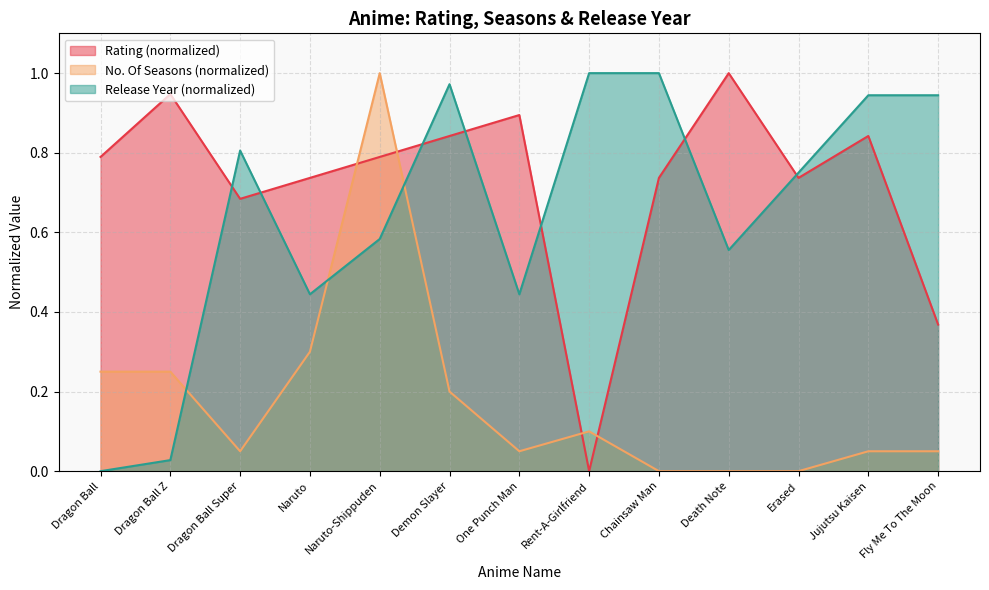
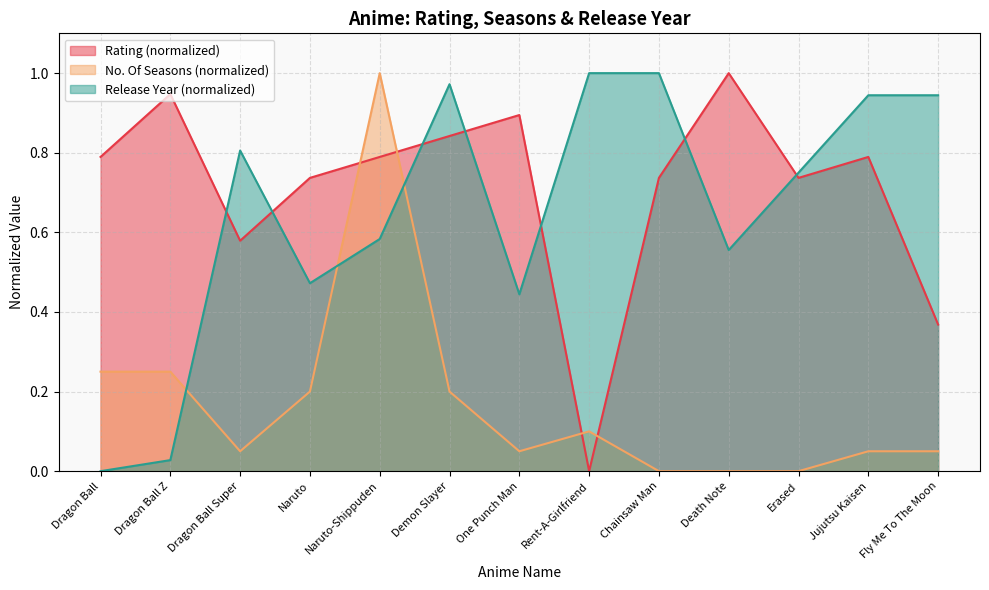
Rating (normalized), Dragon Ball Super: 0.68 -> 0.58
No. Of Seasons (normalized), Naruto: 0.30 -> 0.20
Release Year (normalized), Naruto: 0.44 -> 0.47
Rating (normalized), Jujutsu Kaisen: 0.84 -> 0.79
